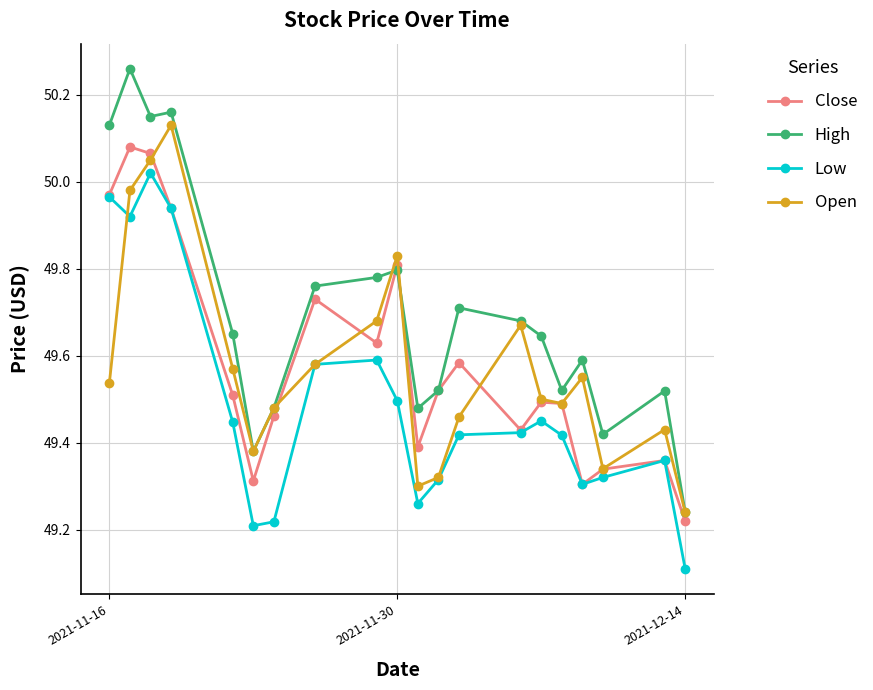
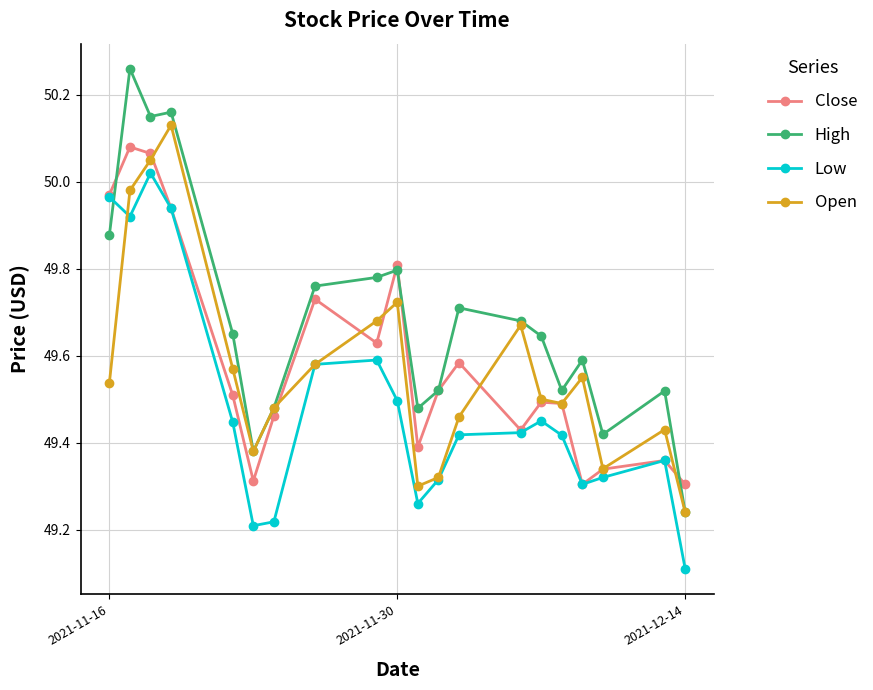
High, 2021-11-16: 50.13 -> 49.88
Open, 2021-11-30: 49.83 -> 49.72
Close, 2021-12-14: 49.22 -> 49.30
